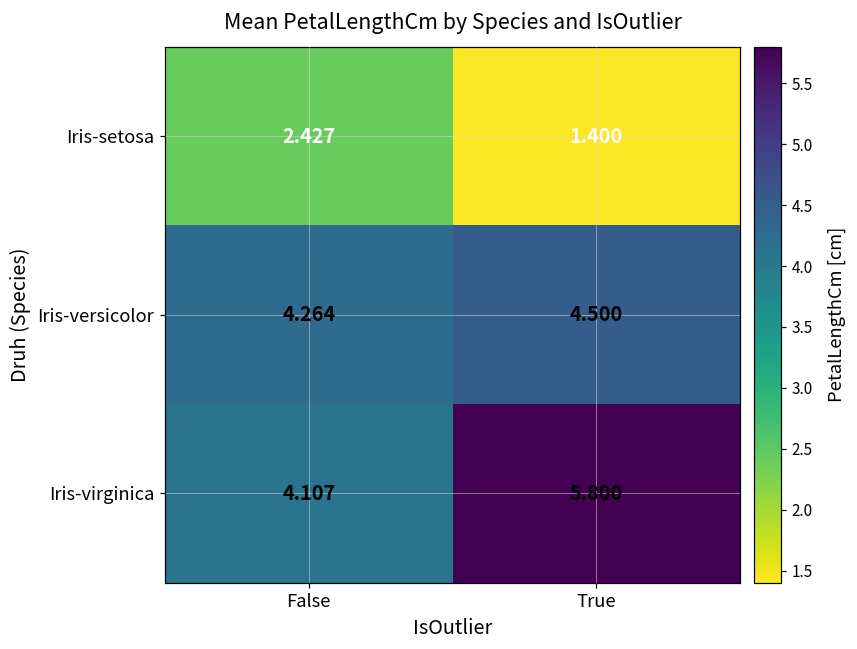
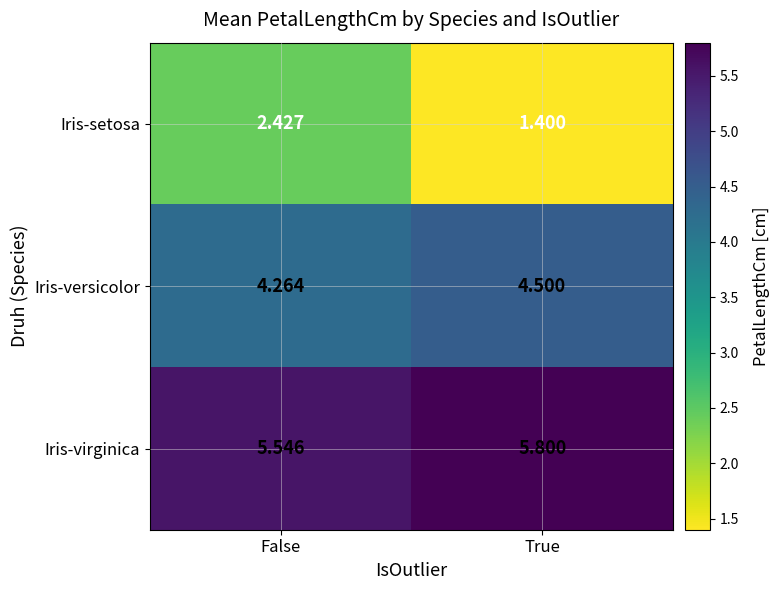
Iris-virginica, False: 4.107 -> 5.546
